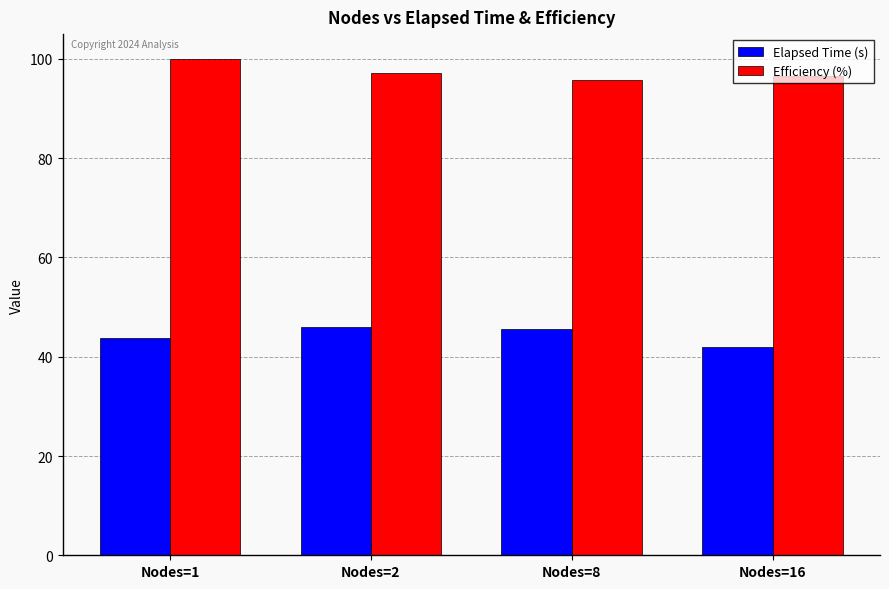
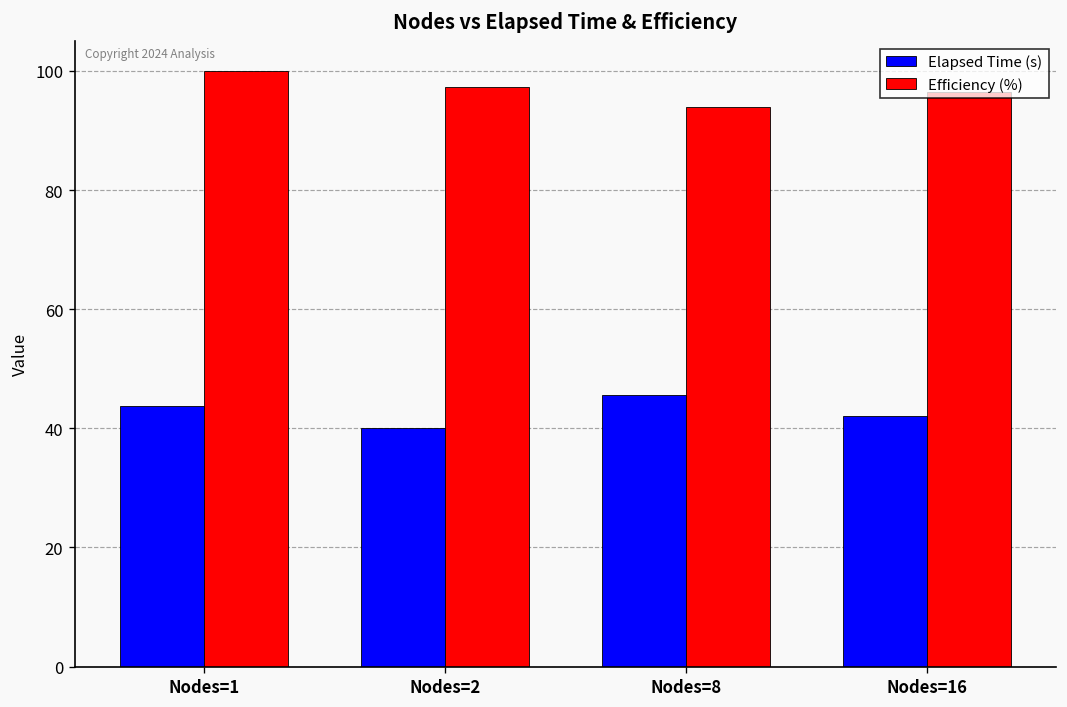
Elapsed Time (s), Nodes=2: 46 -> 40
Efficiency (%), Nodes=8: 96 -> 94
